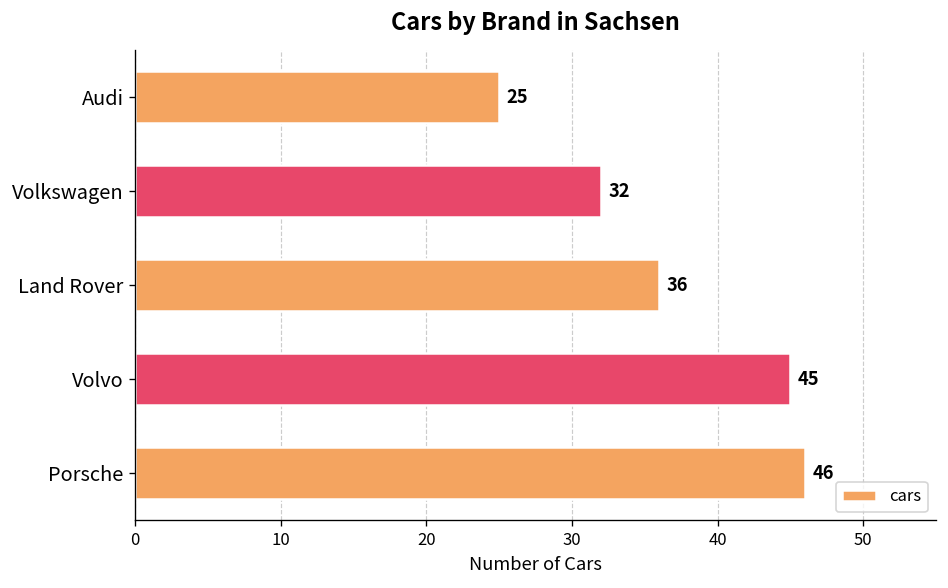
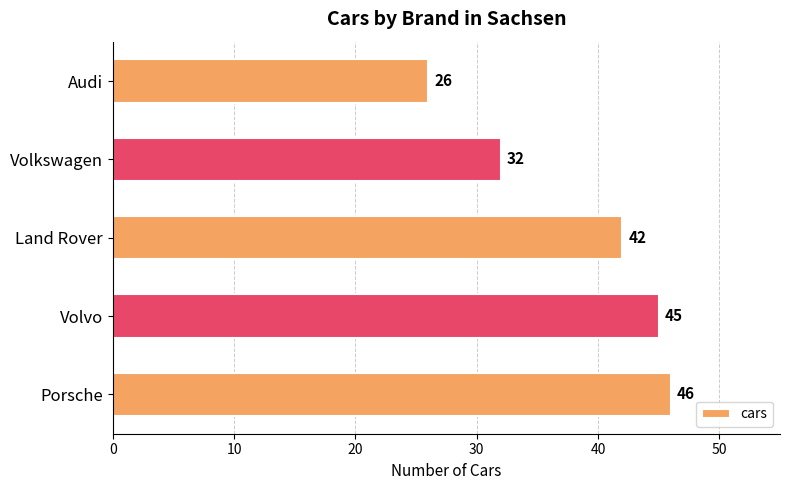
Audi: 25 -> 26
Land Rover: 36 -> 42
